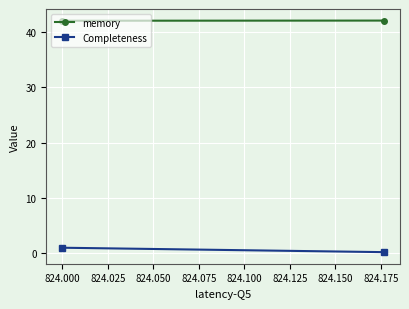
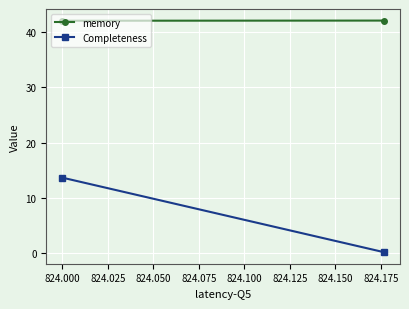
Completeness, 824.000: 1 -> 14
